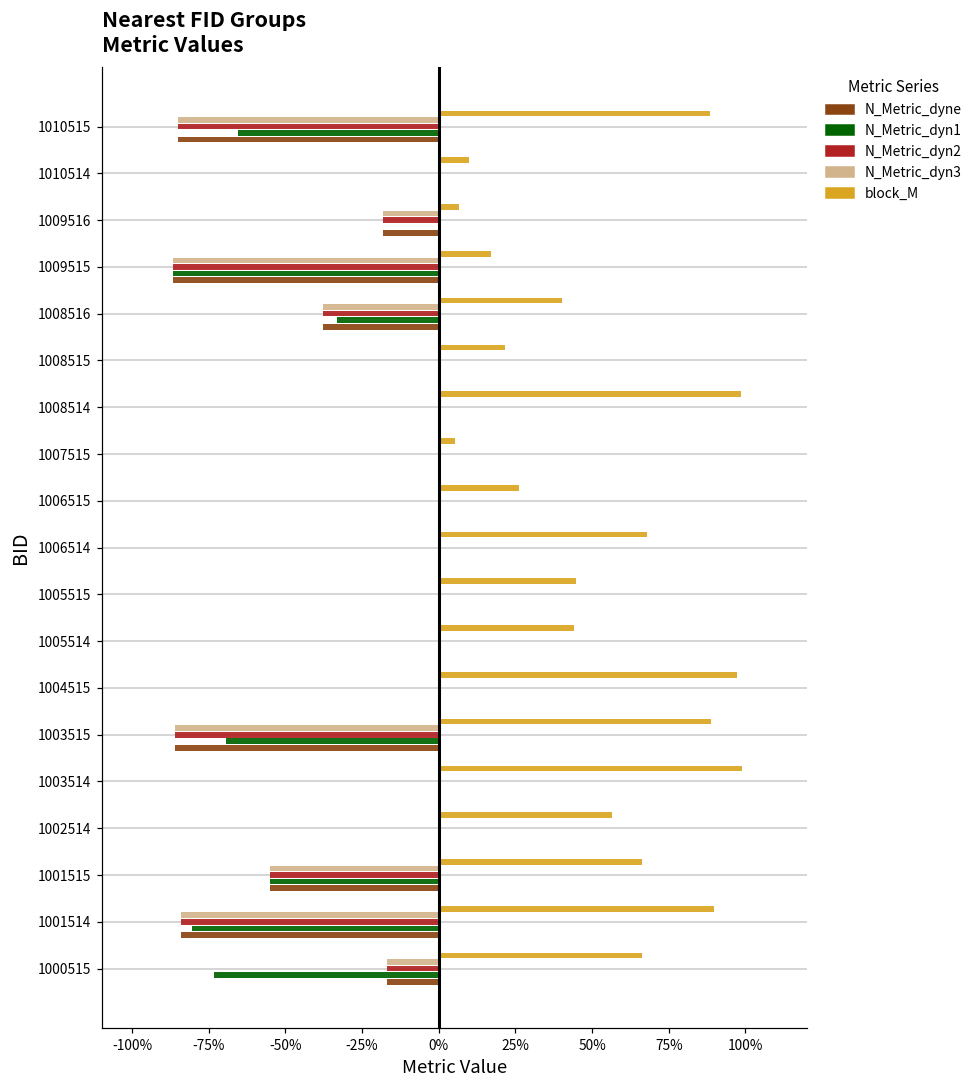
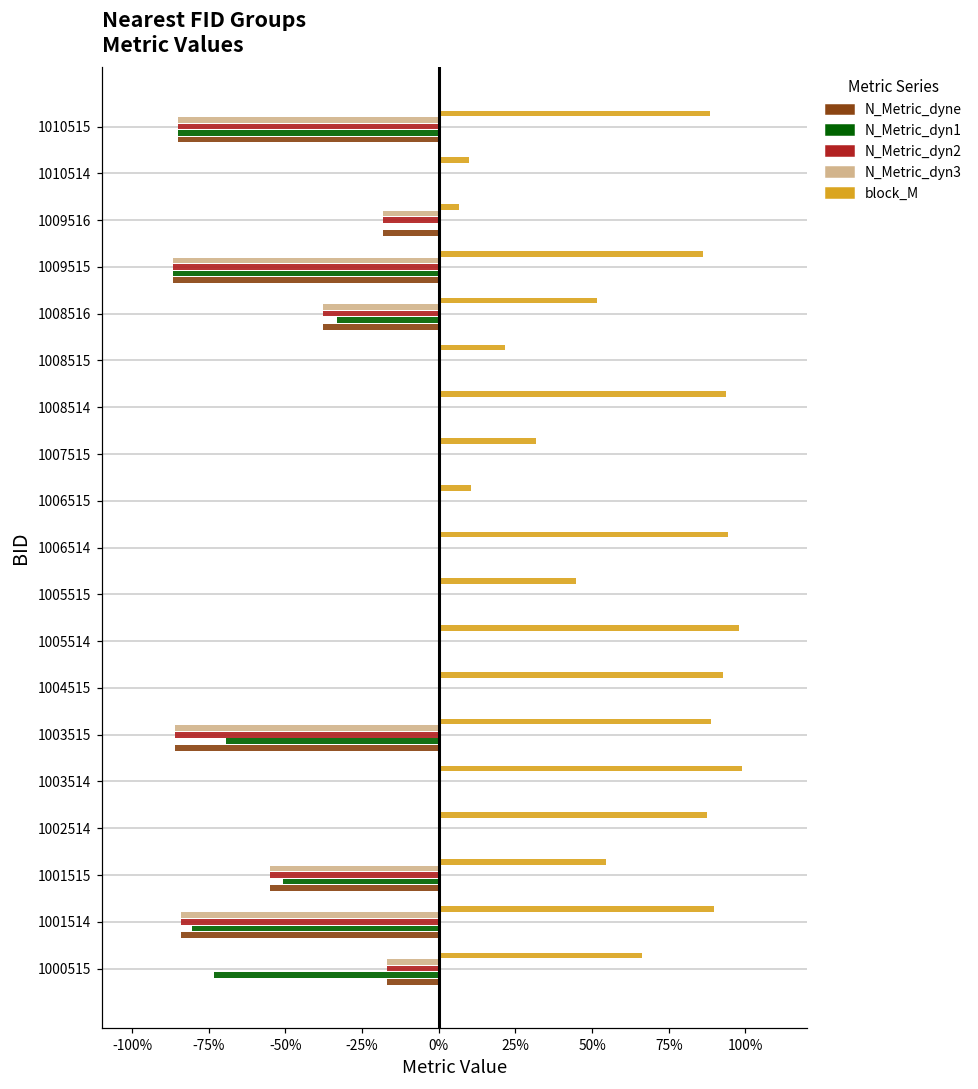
N_Metric_dyn1, 1010515: -65% -> -85%
block_M, 1009515: 17% -> 86%
block_M, 1008516: 40% -> 52%
block_M, 1008514: 98% -> 94%
block_M, 1007515: 5% -> 32%
block_M, 1006515: 26% -> 11%
block_M, 1006514: 68% -> 94%
block_M, 1005514: 44% -> 98%
block_M, 1004515: 97% -> 93%
block_M, 1002514: 57% -> 88%
block_M, 1001515: 66% -> 54%
N_Metric_dyn1, 1001515: -55% -> -51%
